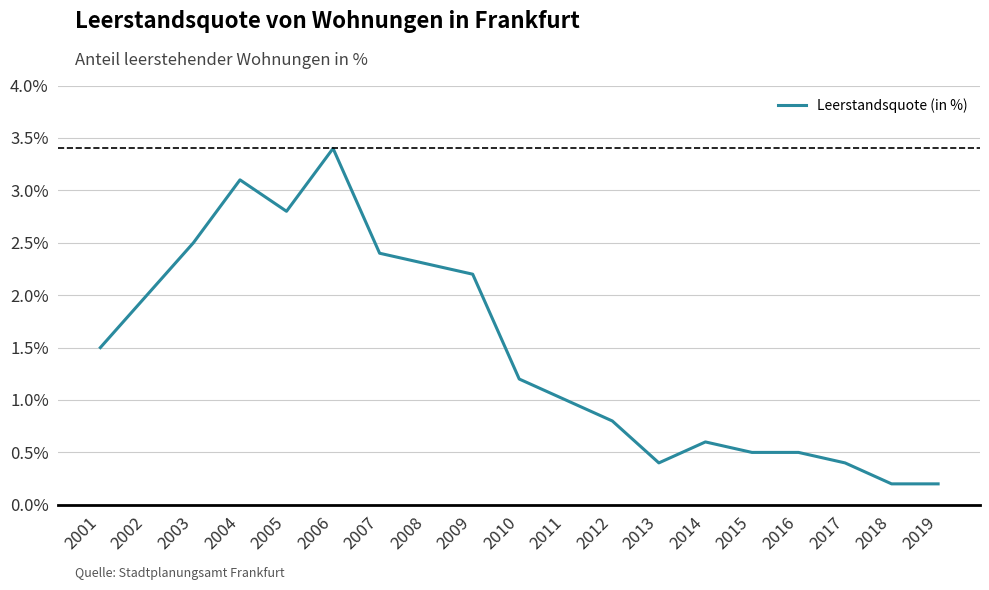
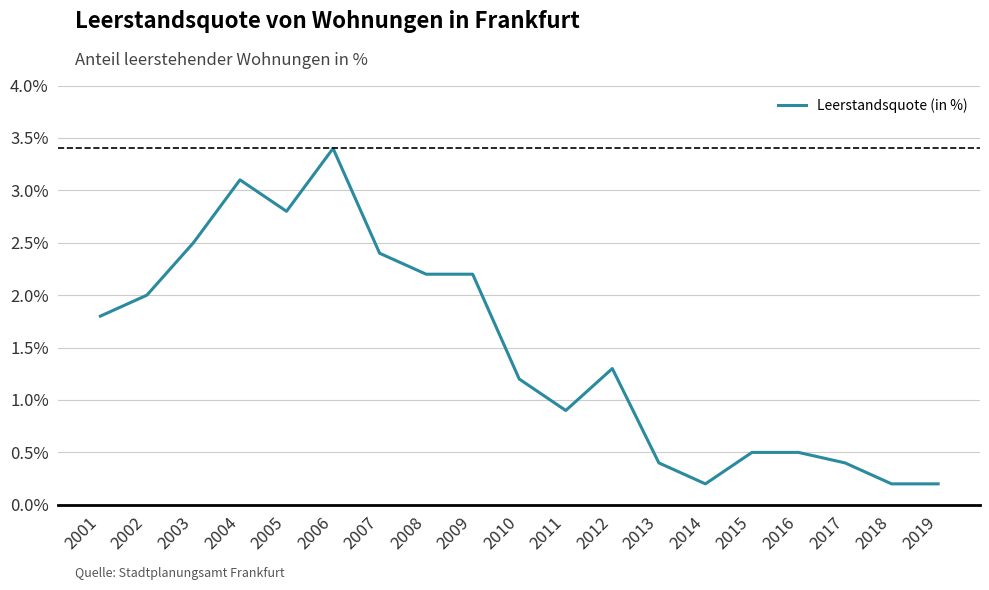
2001: 1.5% -> 1.8%
2008: 2.3% -> 2.2%
2011: 1.0% -> 0.9%
2012: 0.8% -> 1.3%
2014: 0.6% -> 0.2%
